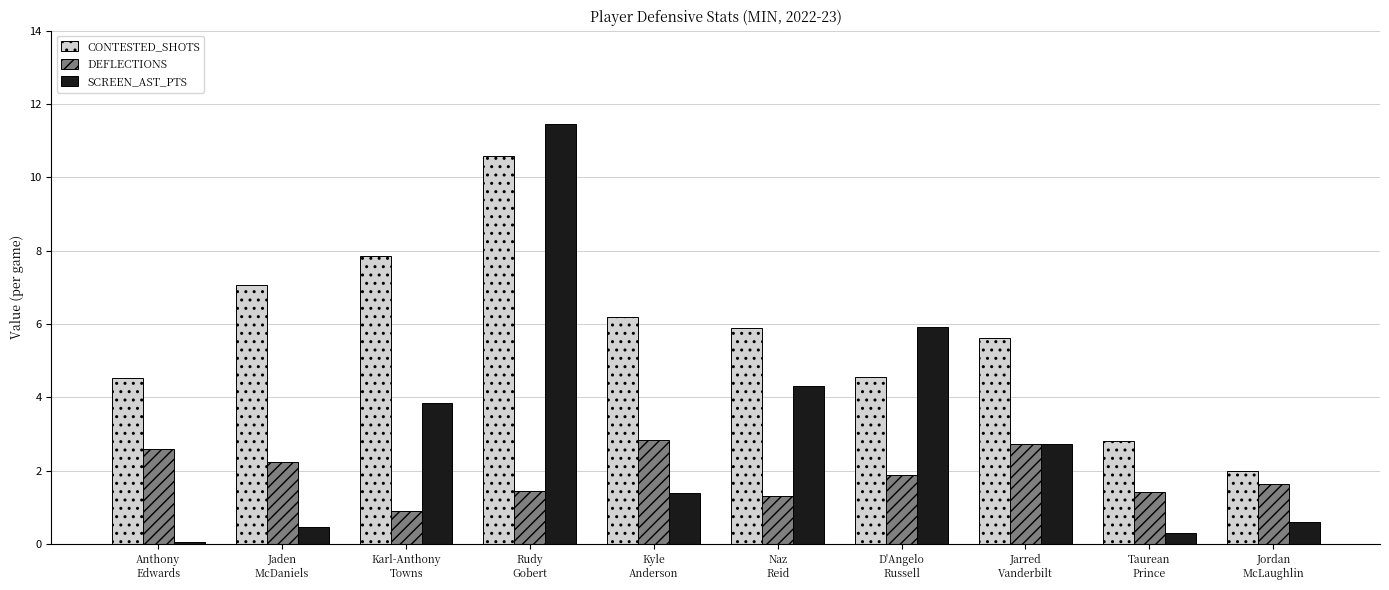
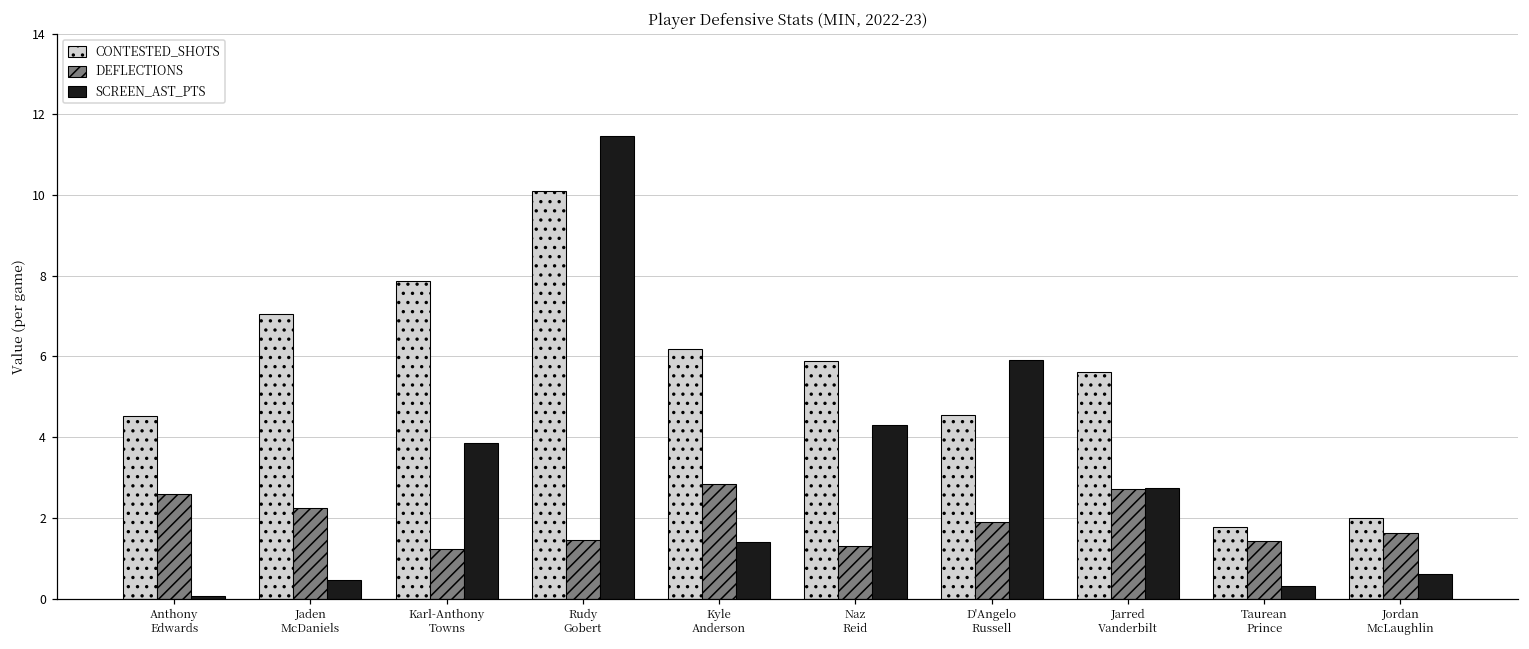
DEFLECTIONS, Karl-Anthony Towns: 0.9 -> 1.2
CONTESTED_SHOTS, Rudy Gobert: 10.6 -> 10.1
CONTESTED_SHOTS, Taurean Prince: 2.8 -> 1.8
